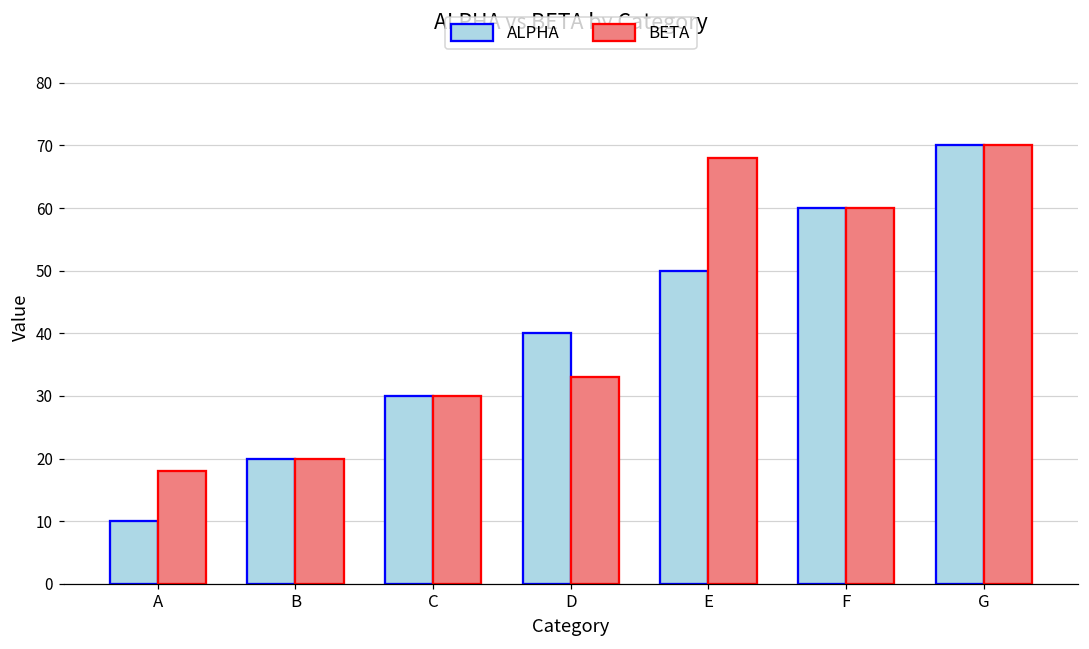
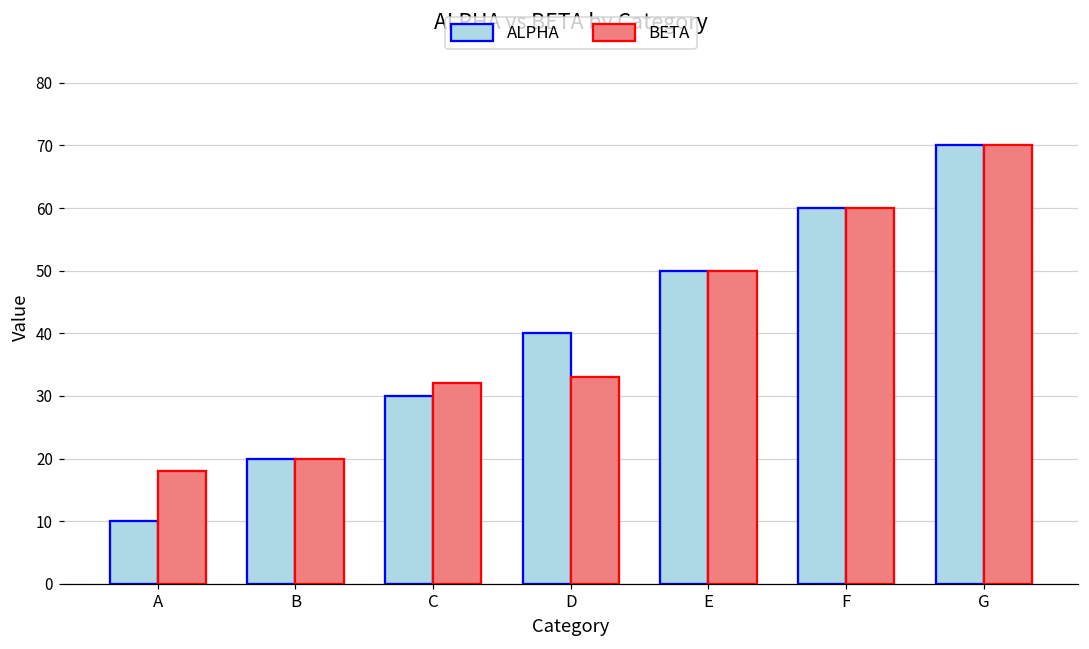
BETA, C: 30 -> 32
BETA, E: 68 -> 50
